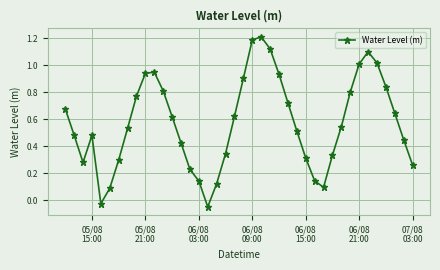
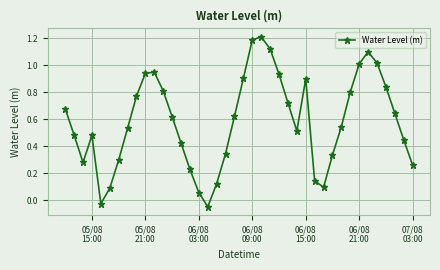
06/08 03:00: 0.14 -> 0.06
06/08 15:00: 0.31 -> 0.90
